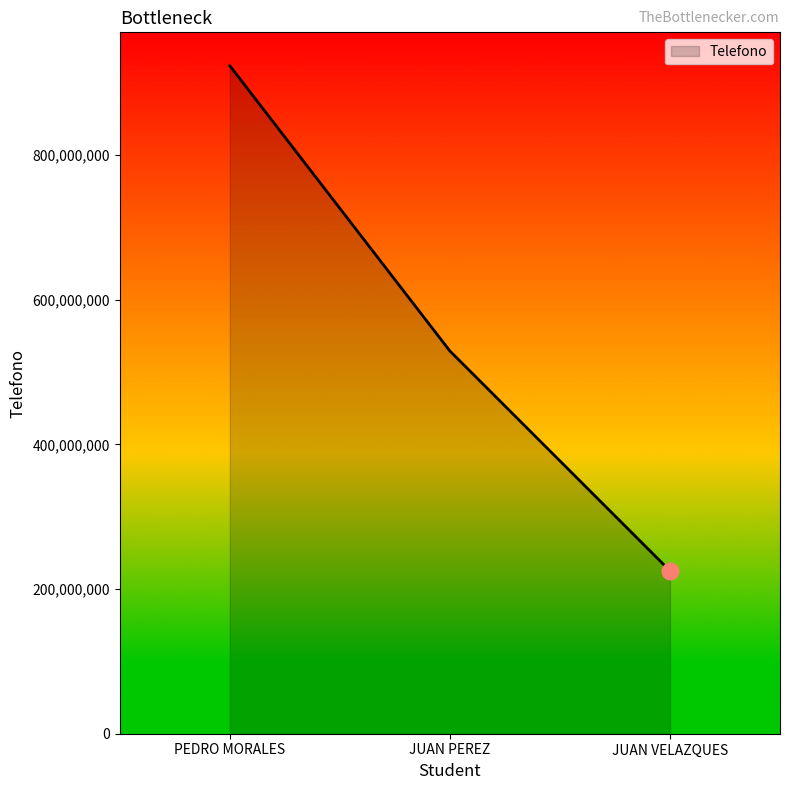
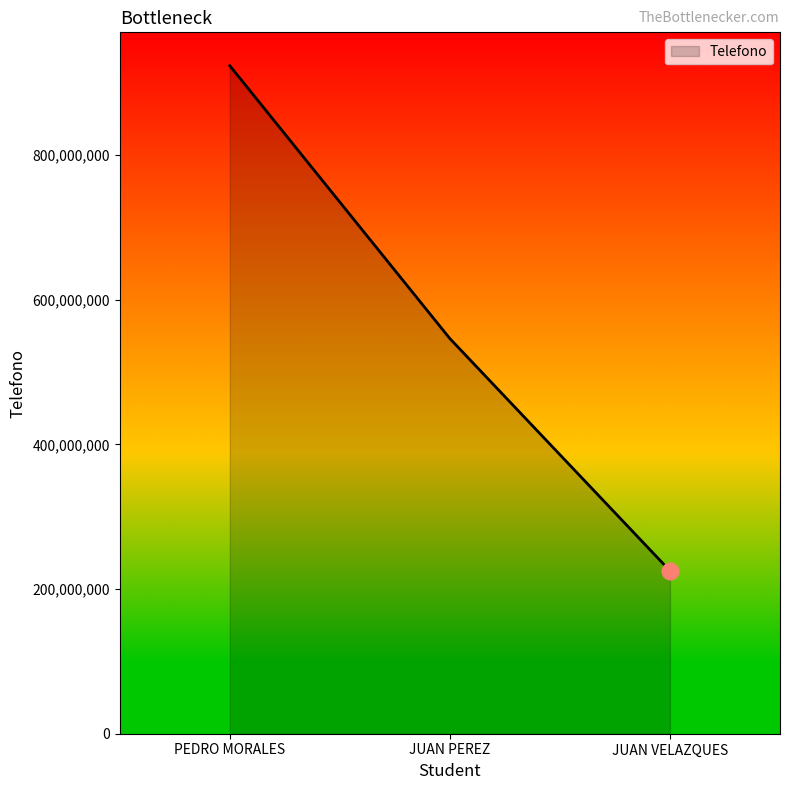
Telefono, JUAN PEREZ: 530,000,000 -> 550,000,000
